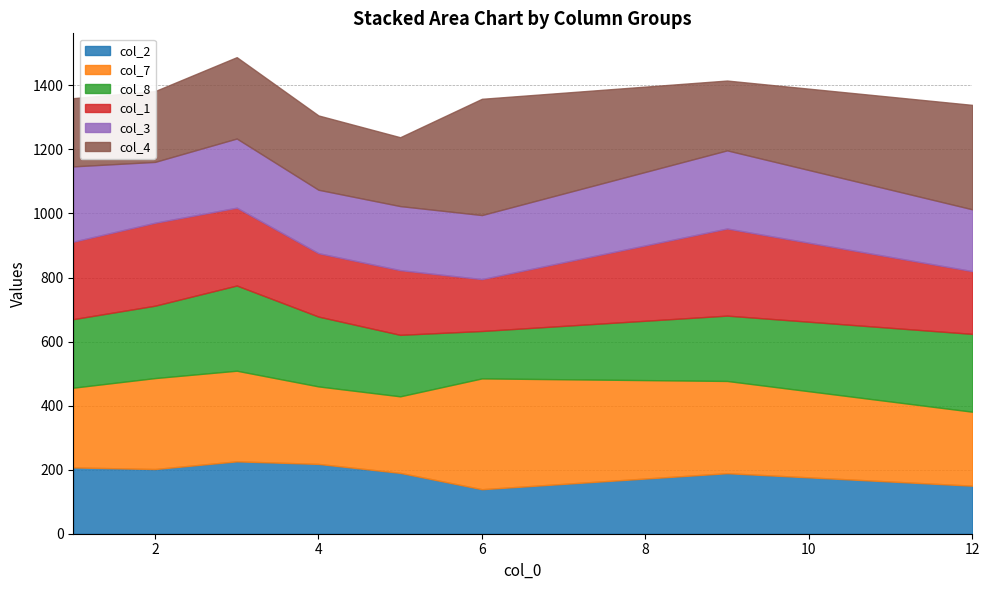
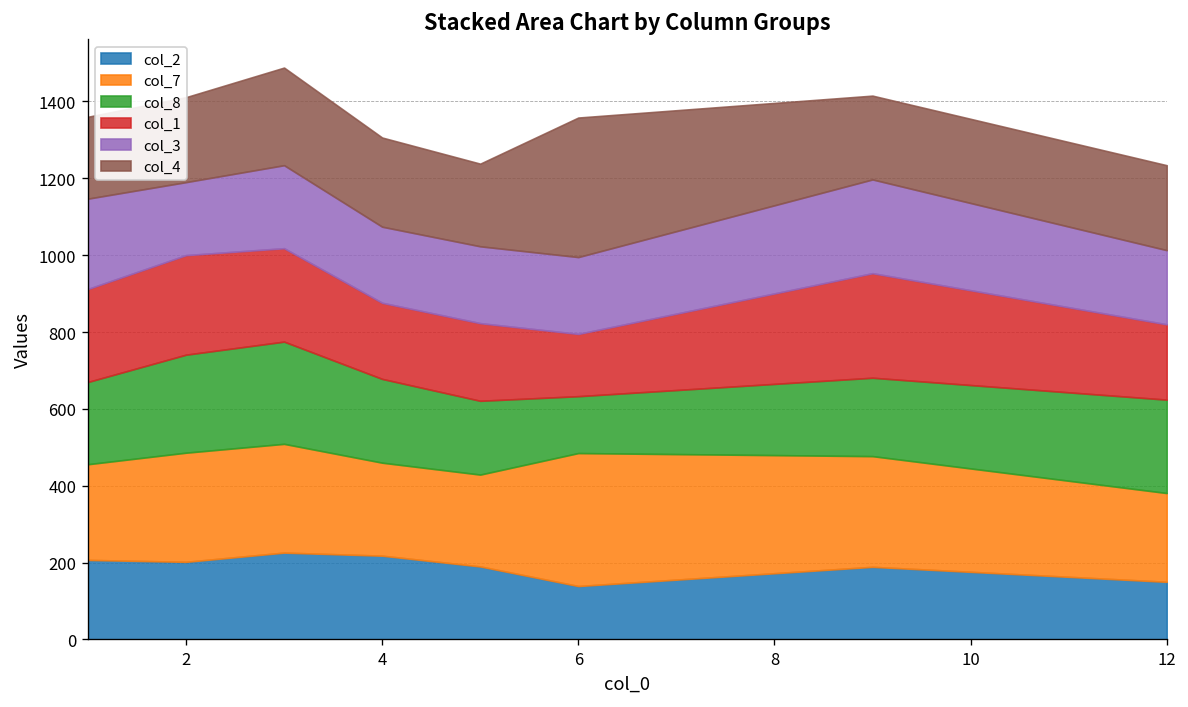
col_8, 2: 230 -> 260
col_4, 12: 330 -> 220
